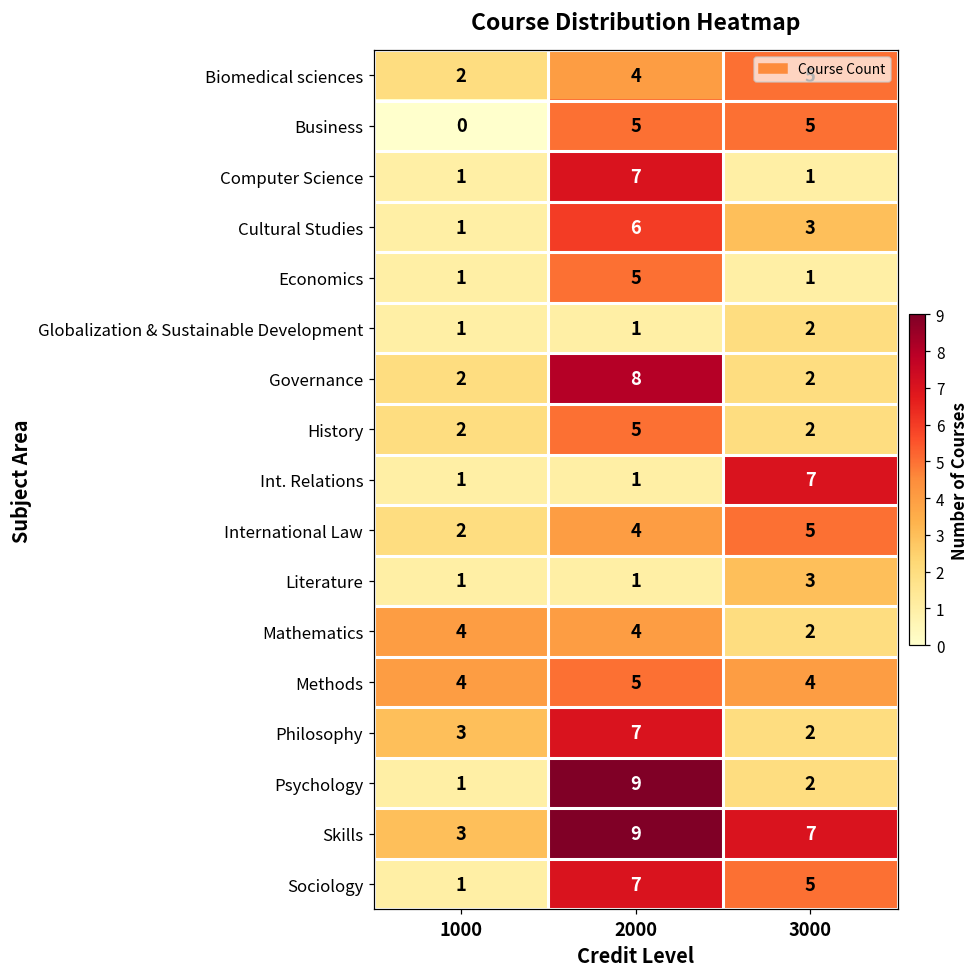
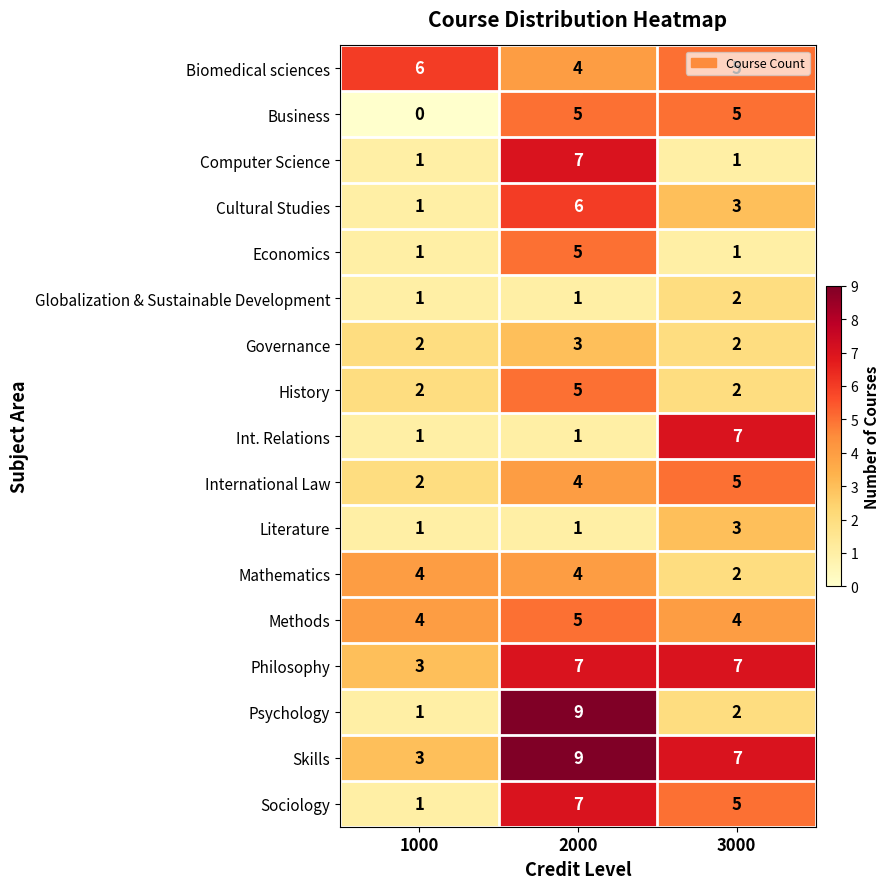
Biomedical sciences, 1000: 2 -> 6
Governance, 2000: 8 -> 3
Philosophy, 3000: 2 -> 7
